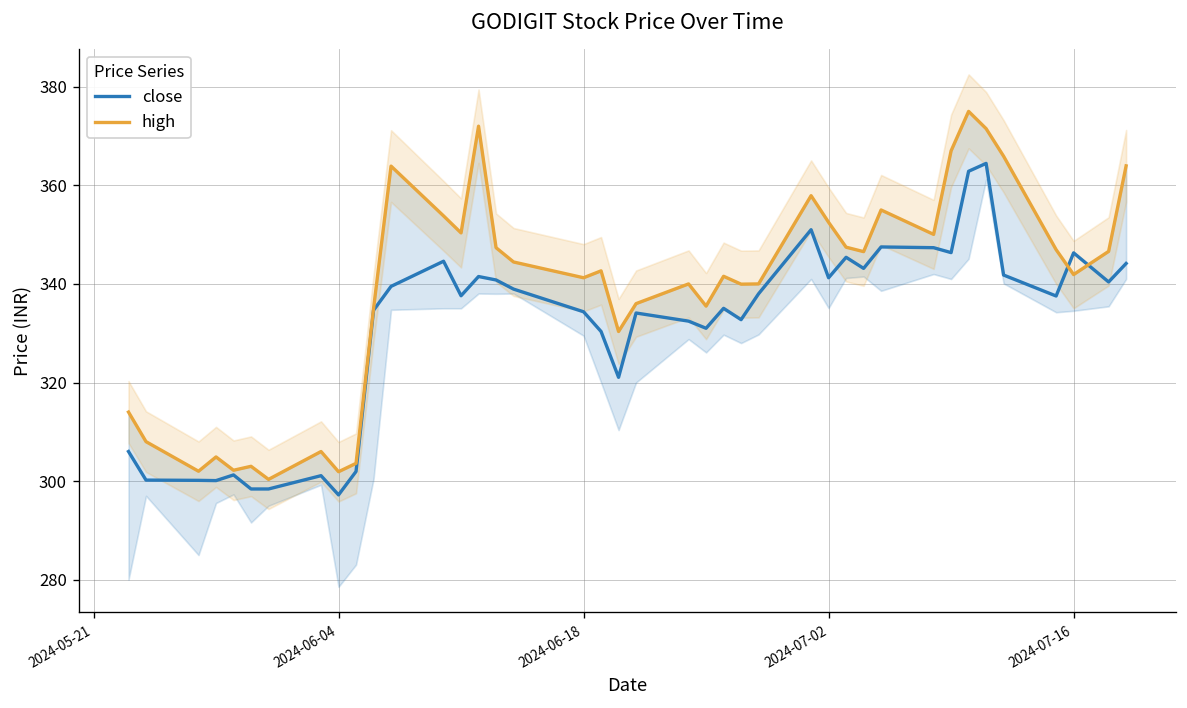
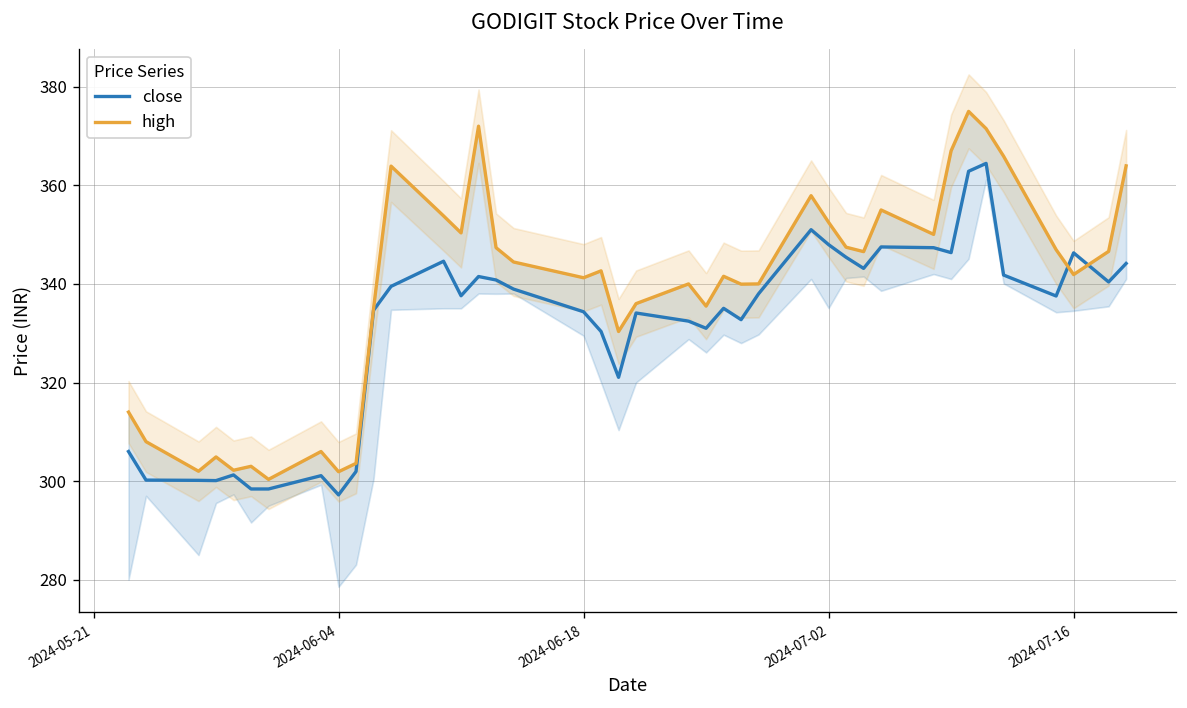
close, 2024-07-02: 341 -> 348
